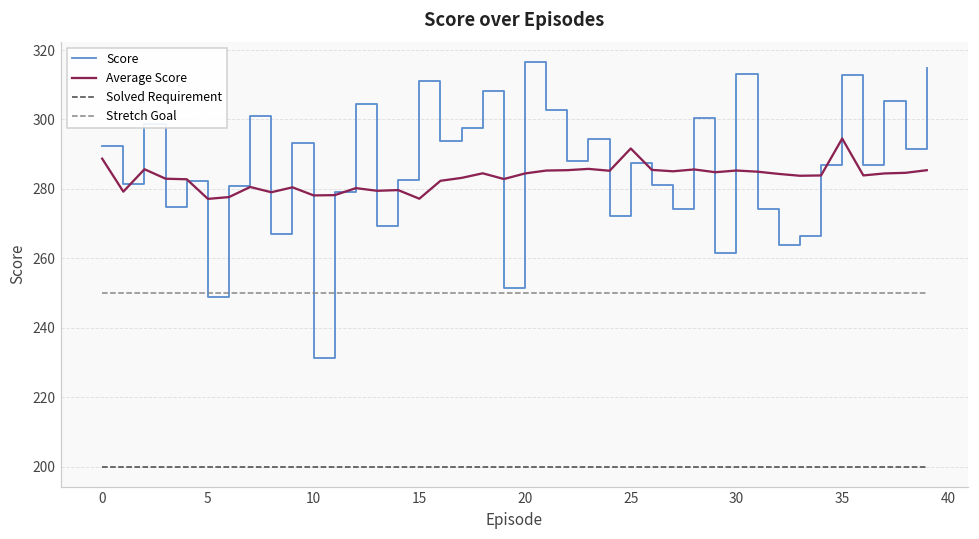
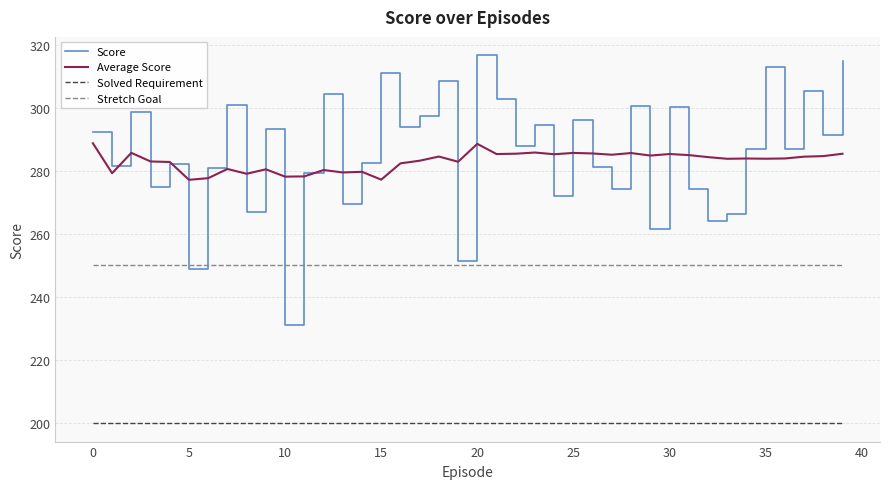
Average Score, 20: 284 -> 289
Score, 25: 288 -> 296
Average Score, 25: 292 -> 286
Score, 30: 313 -> 300
Average Score, 35: 295 -> 284
